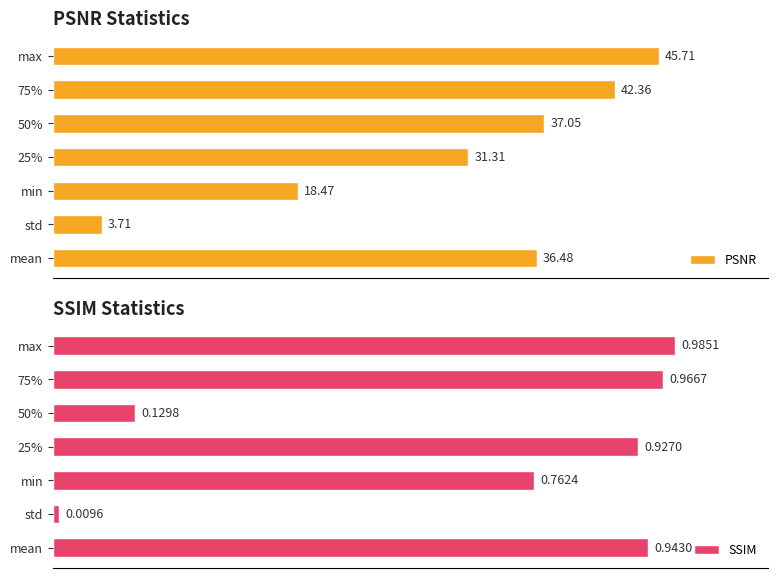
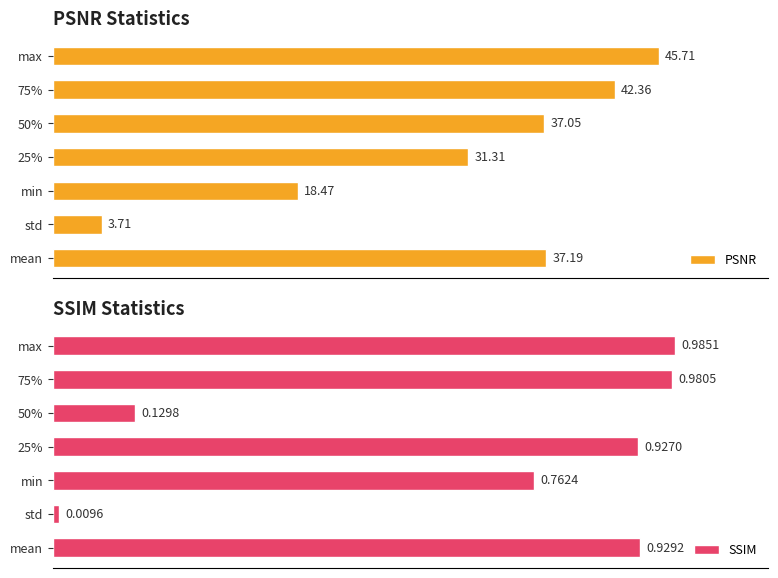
PSNR Statistics, mean: 36.48 -> 37.19
SSIM Statistics, 75%: 0.9667 -> 0.9805
SSIM Statistics, mean: 0.9430 -> 0.9292
